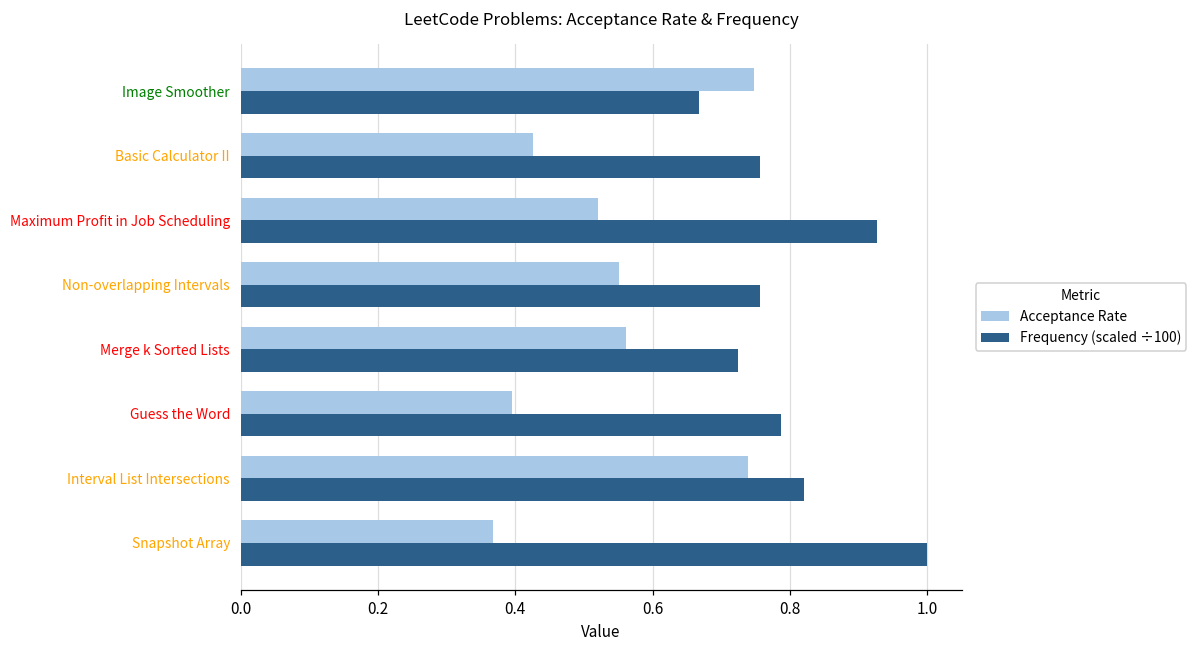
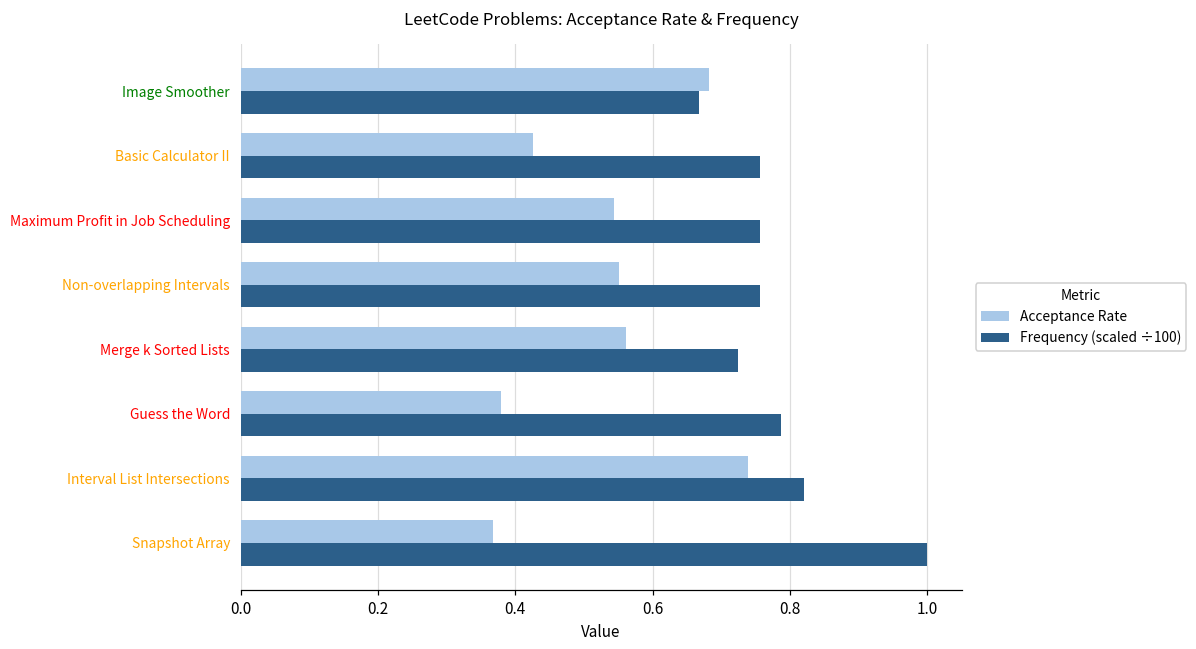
Acceptance Rate, Image Smoother: 0.75 -> 0.68
Acceptance Rate, Maximum Profit in Job Scheduling: 0.52 -> 0.54
Frequency (scaled ÷100), Maximum Profit in Job Scheduling: 0.93 -> 0.76
Acceptance Rate, Guess the Word: 0.40 -> 0.38
